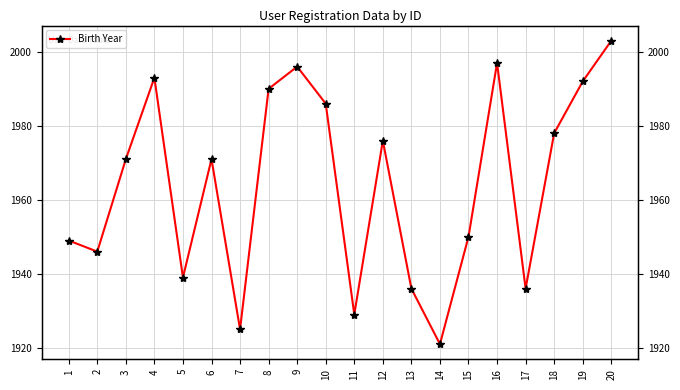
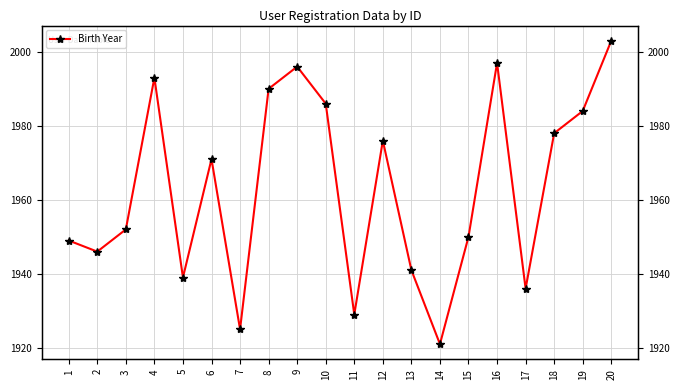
3: 1971 -> 1952
13: 1936 -> 1941
19: 1992 -> 1984
